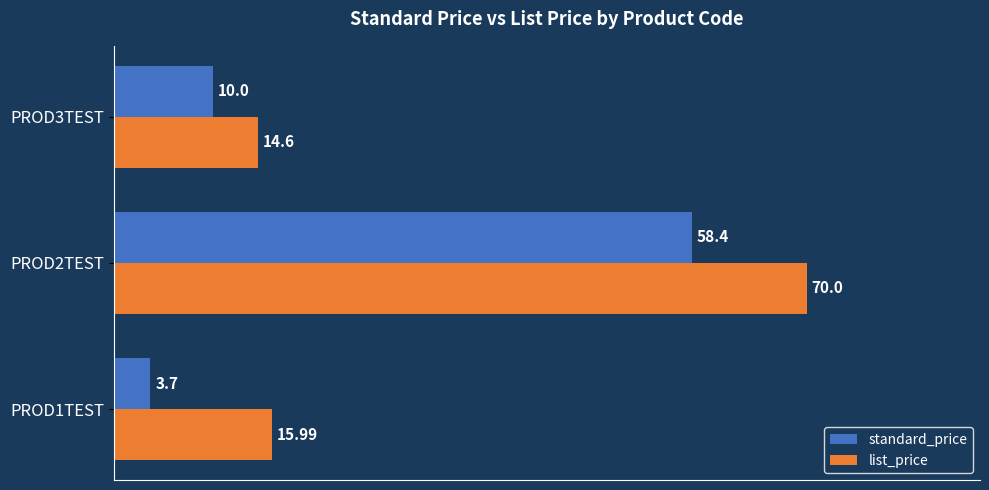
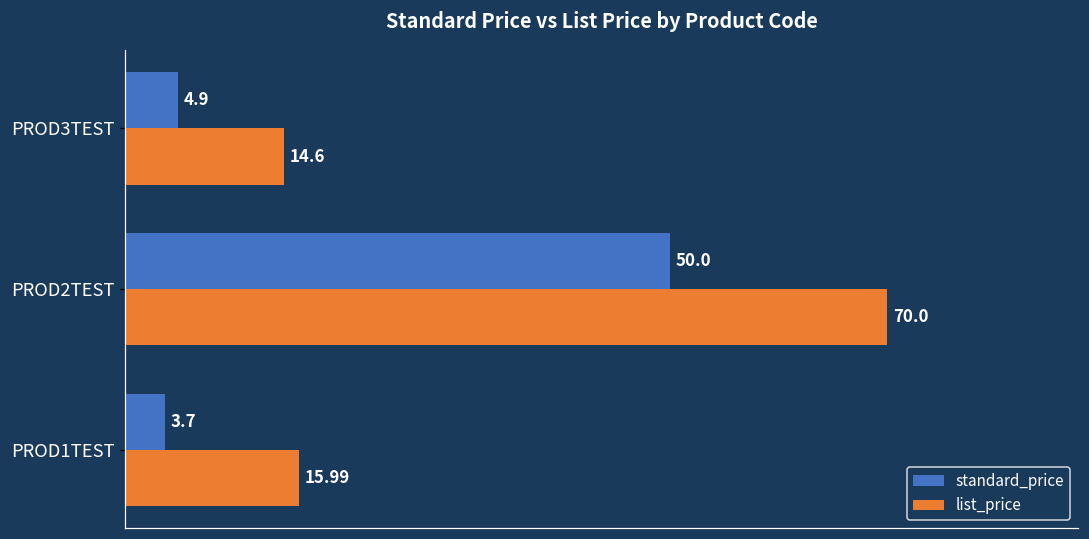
standard_price, PROD3TEST: 10.0 -> 4.9
standard_price, PROD2TEST: 58.4 -> 50.0
